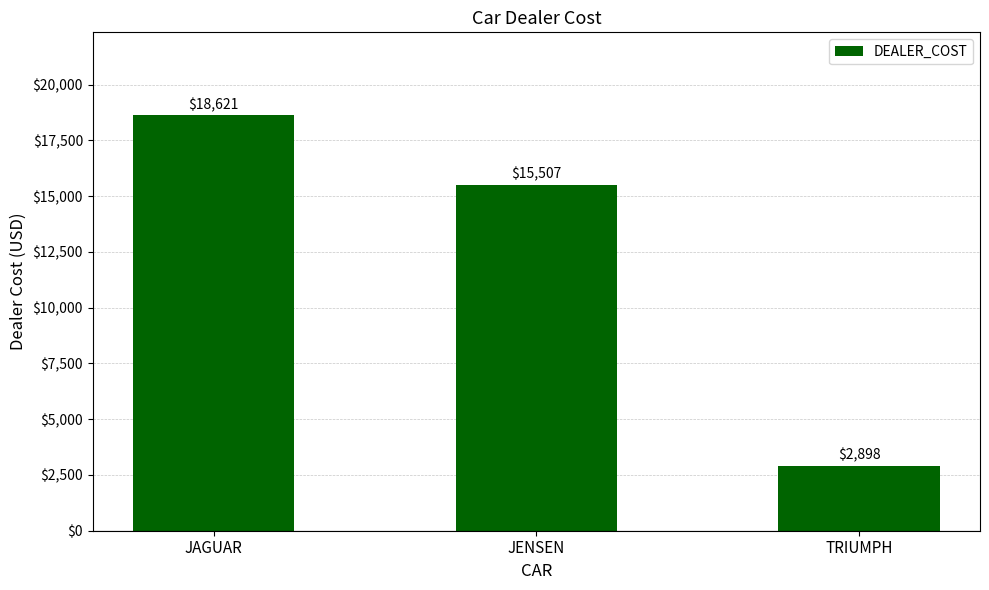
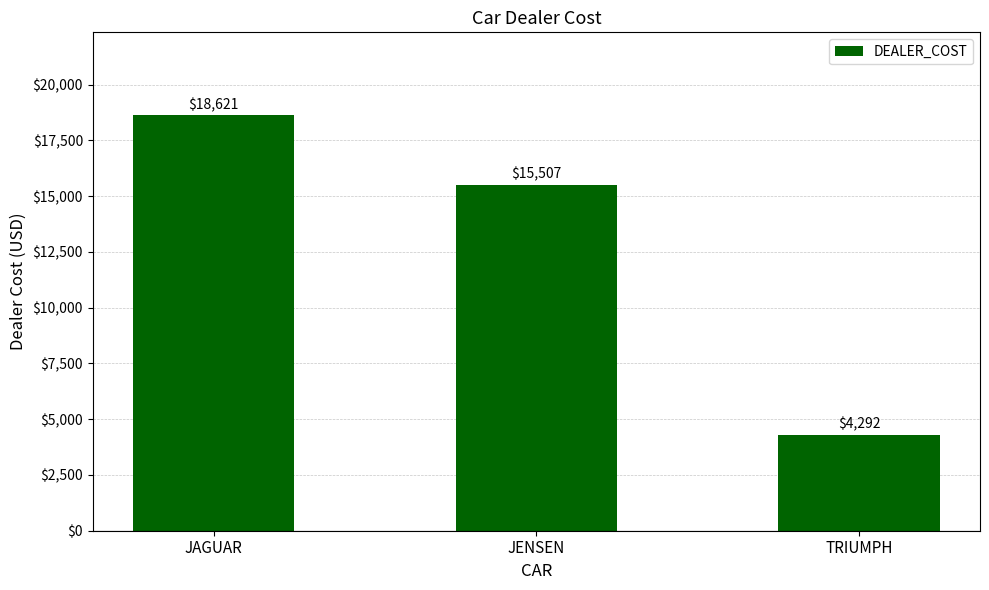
TRIUMPH: $2,898 -> $4,292
